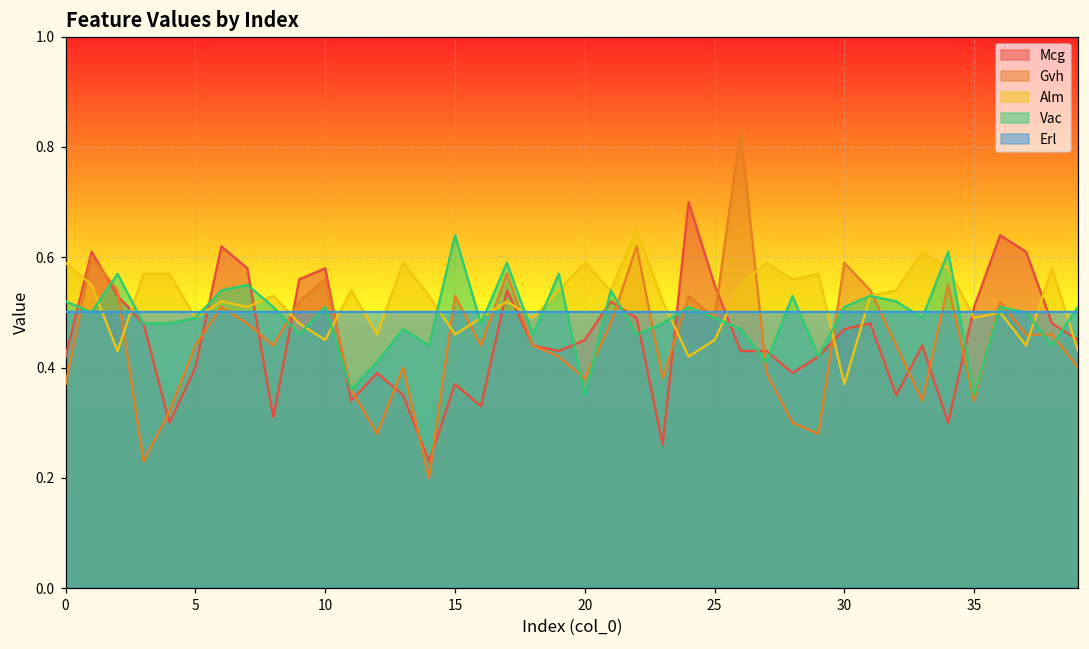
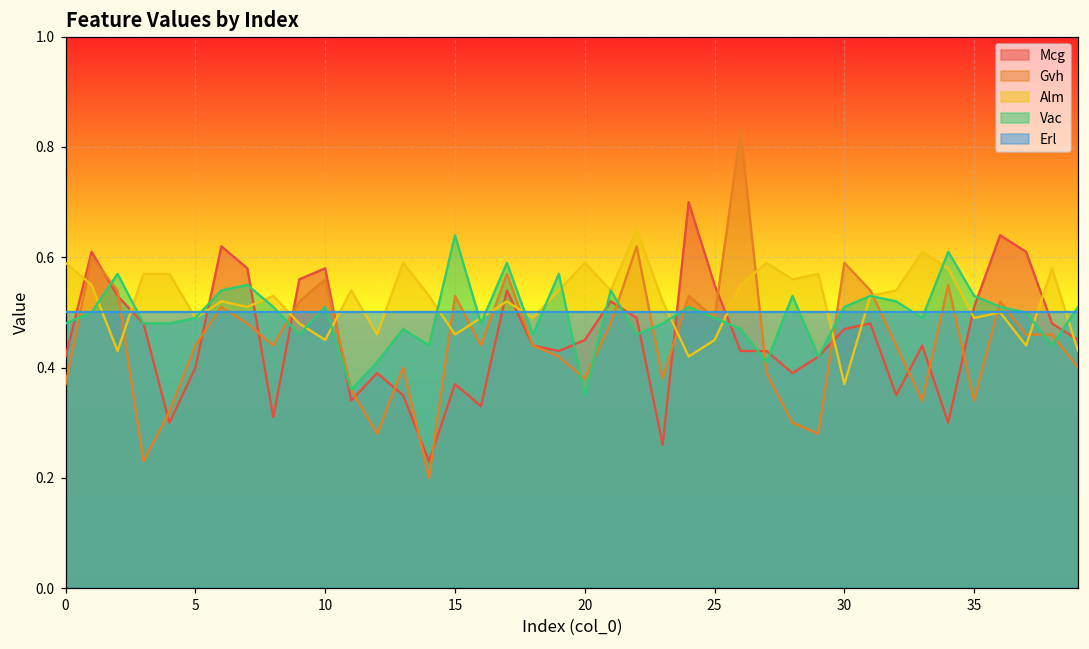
Vac, 0: 0.52 -> 0.48
Vac, 35: 0.35 -> 0.53
